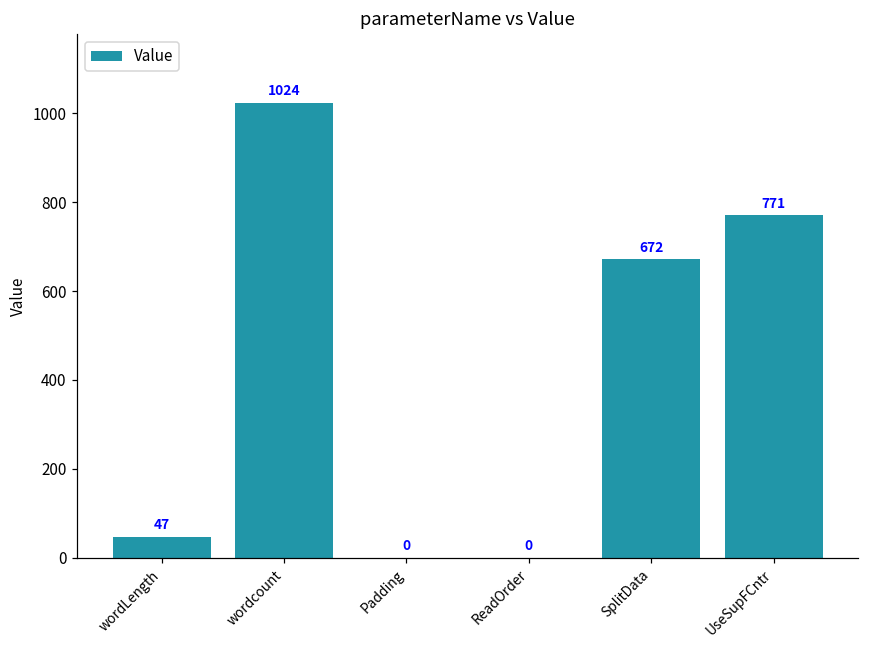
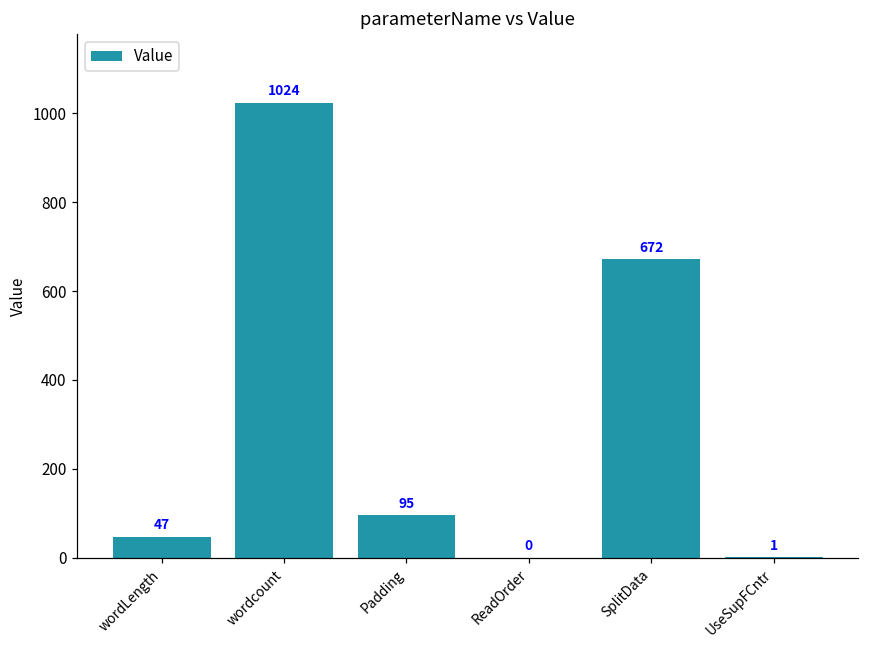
Padding: 0 -> 95
UseSupFCntr: 771 -> 1
